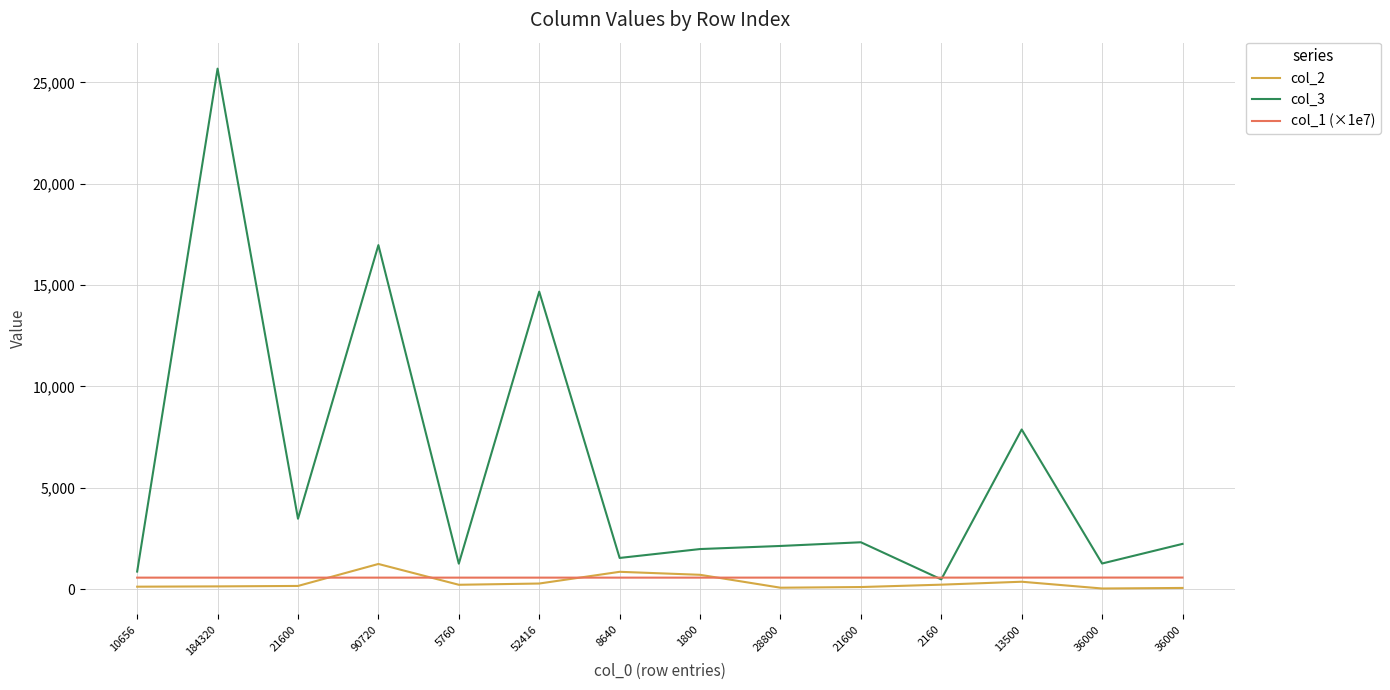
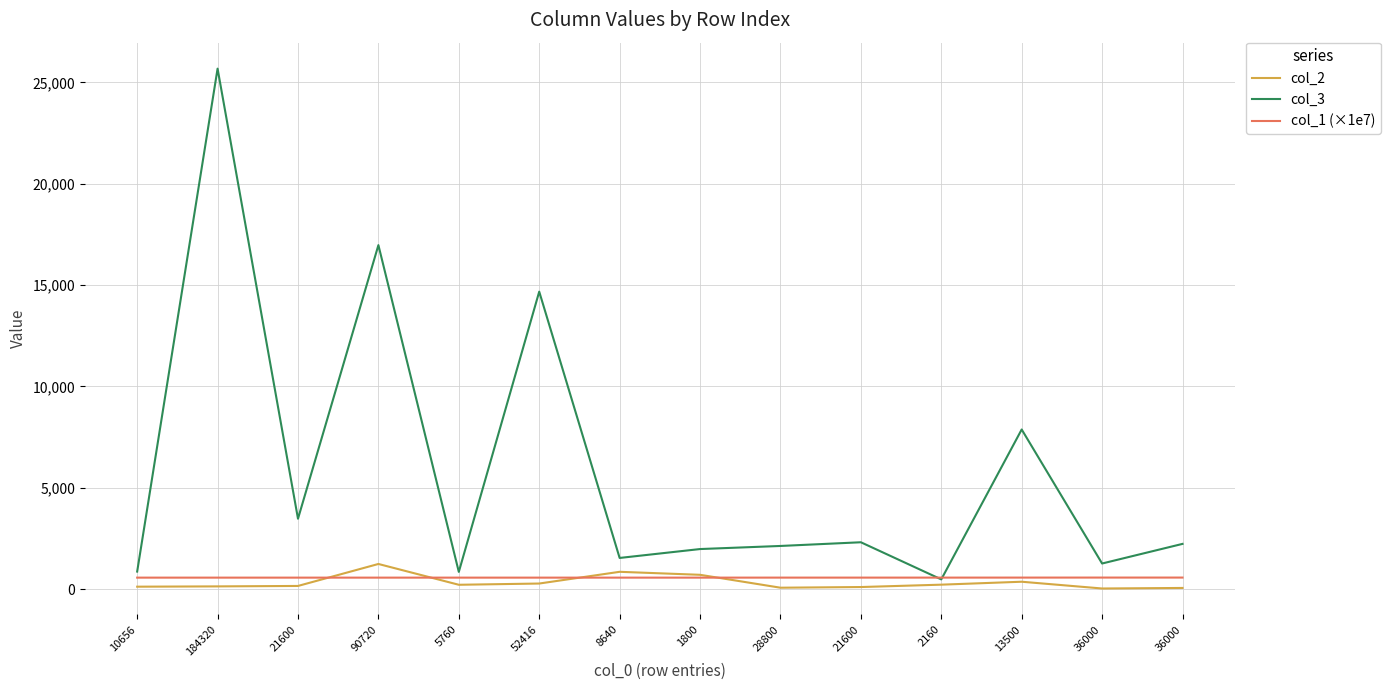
col_3, 5760: 1,300 -> 900
